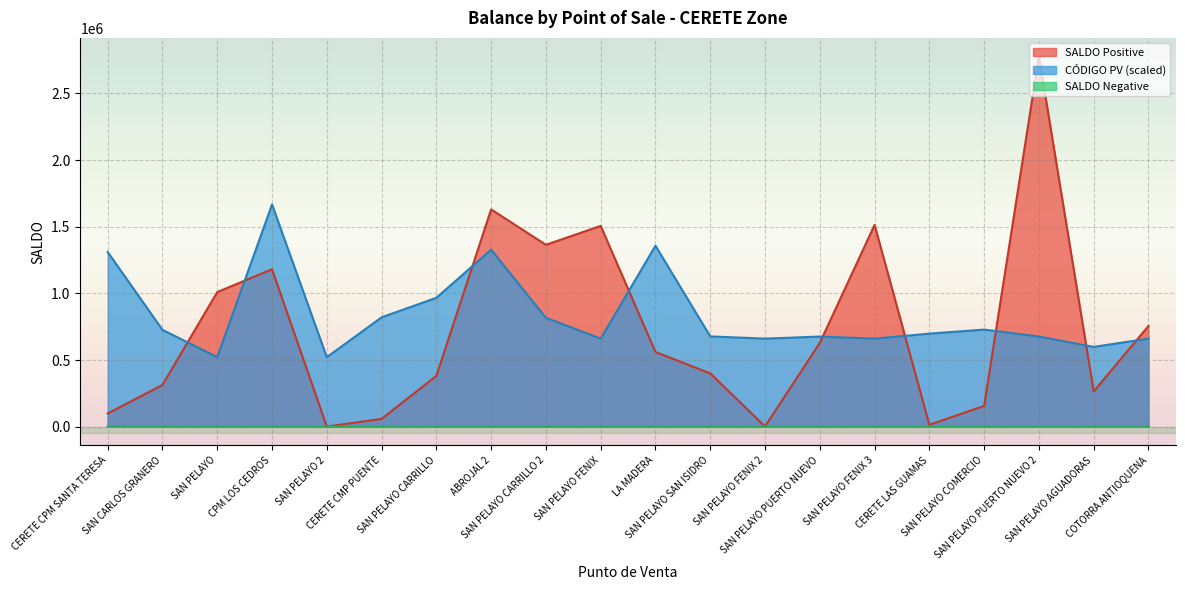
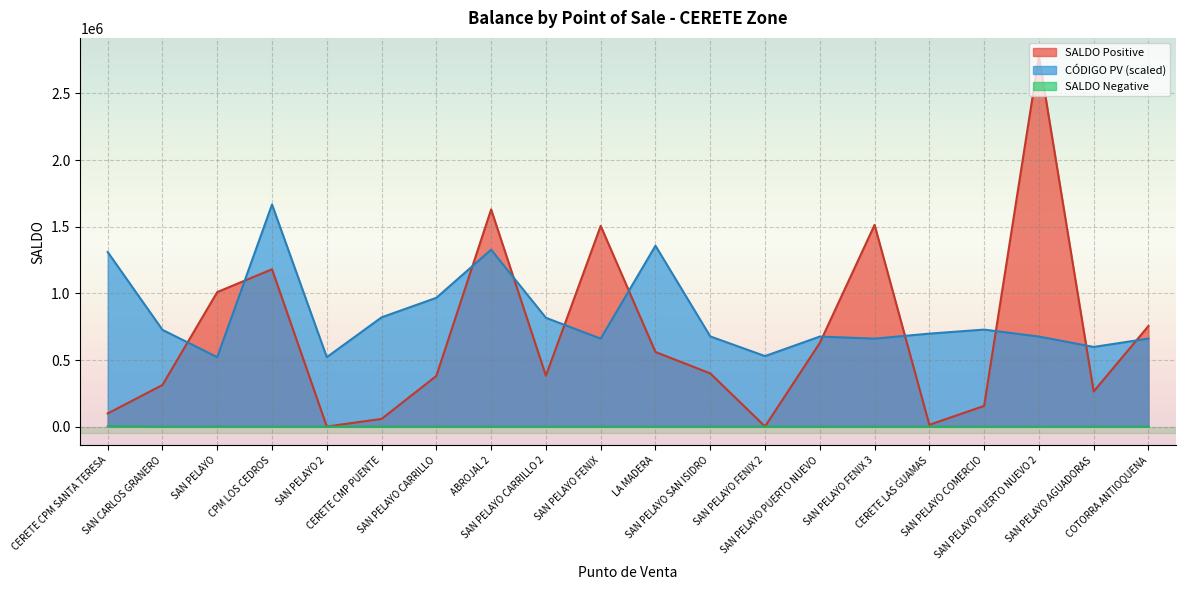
SALDO Positive, SAN PELAYO CARRILLO 2: 1360000 -> 380000
CÓDIGO PV (scaled), SAN PELAYO FENIX 2: 660000 -> 530000
